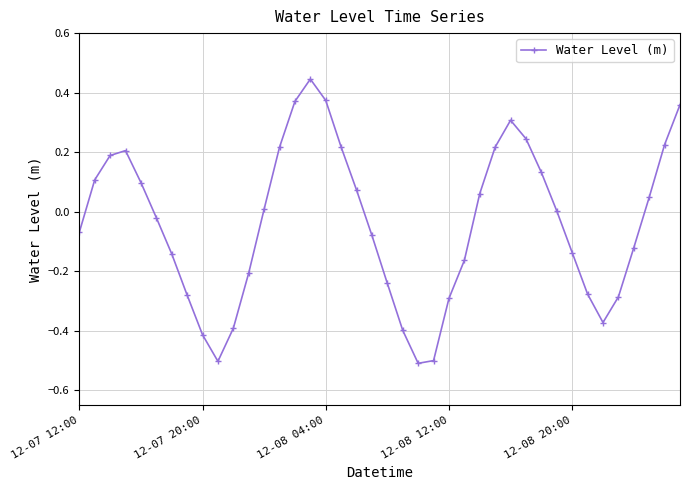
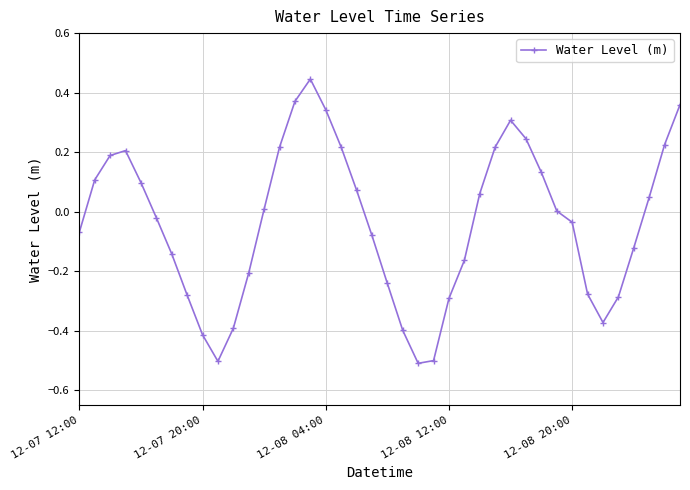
12-08 04:00: 0.37 -> 0.34
12-08 20:00: -0.14 -> -0.04
